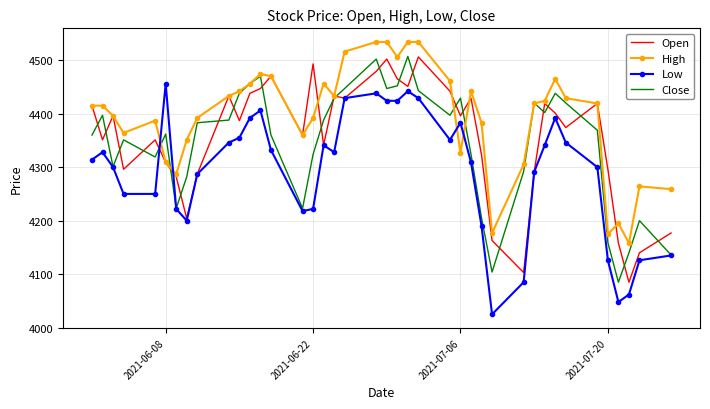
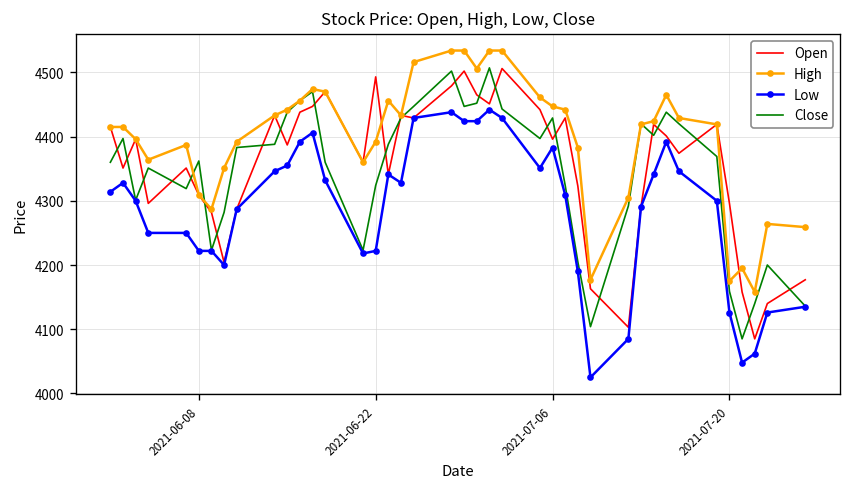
Low, 2021-06-08: 4460 -> 4220
High, 2021-07-06: 4330 -> 4450
